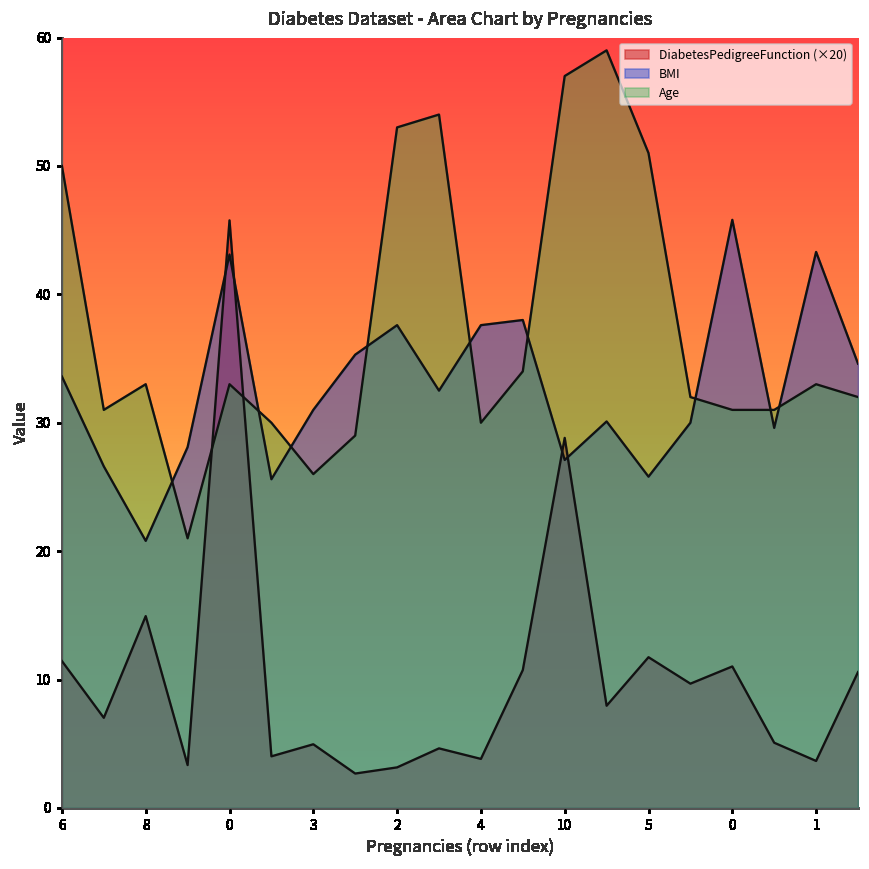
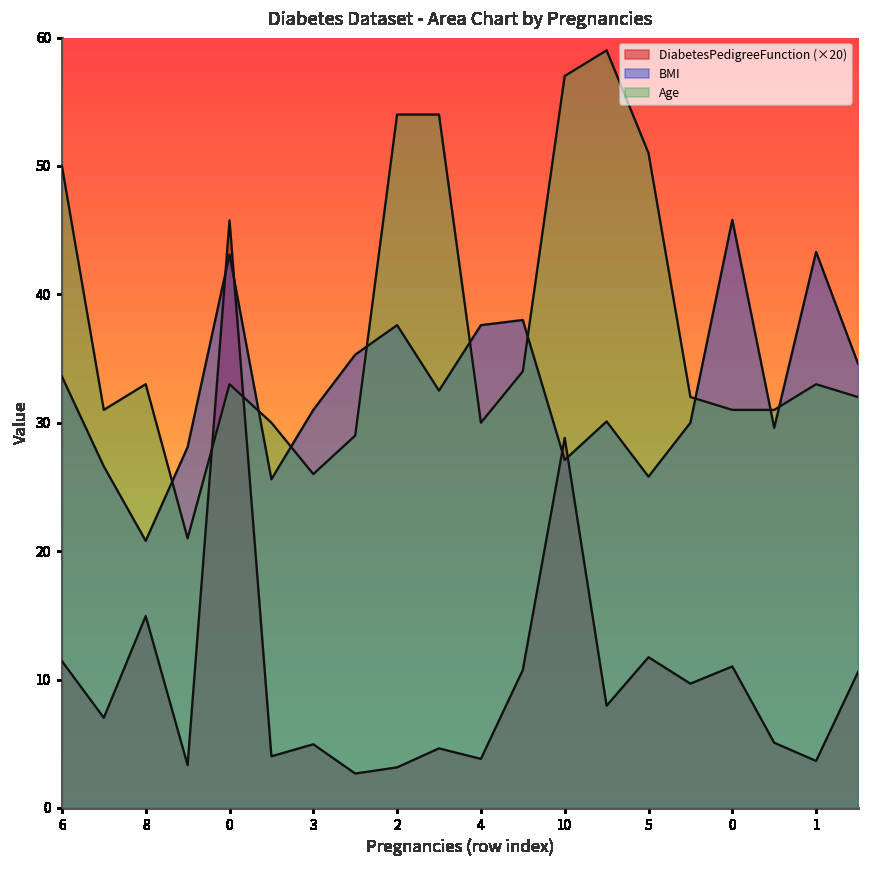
Age, 2: 53 -> 54
